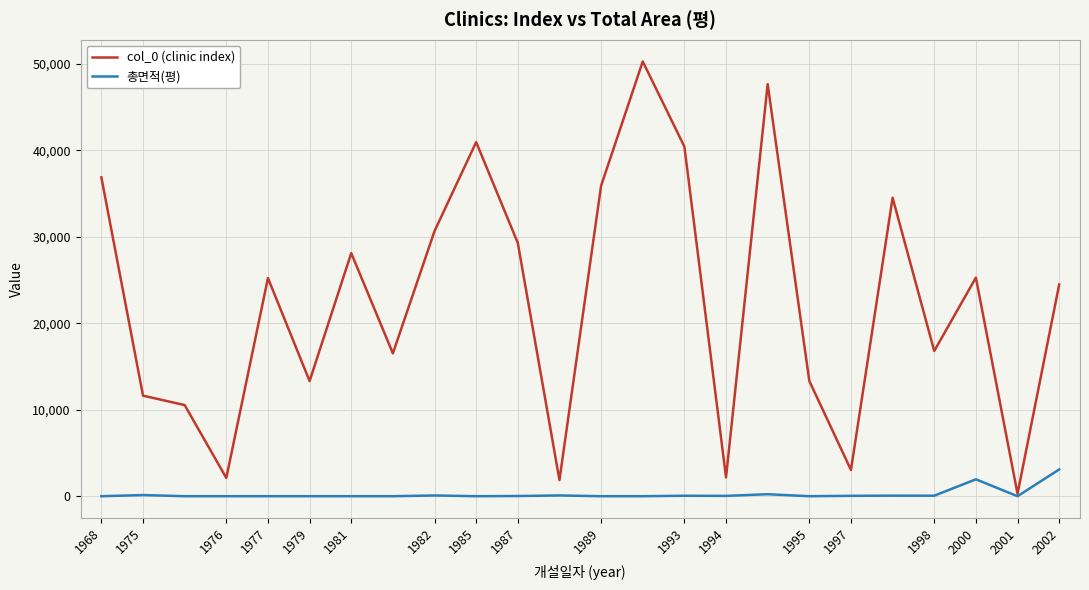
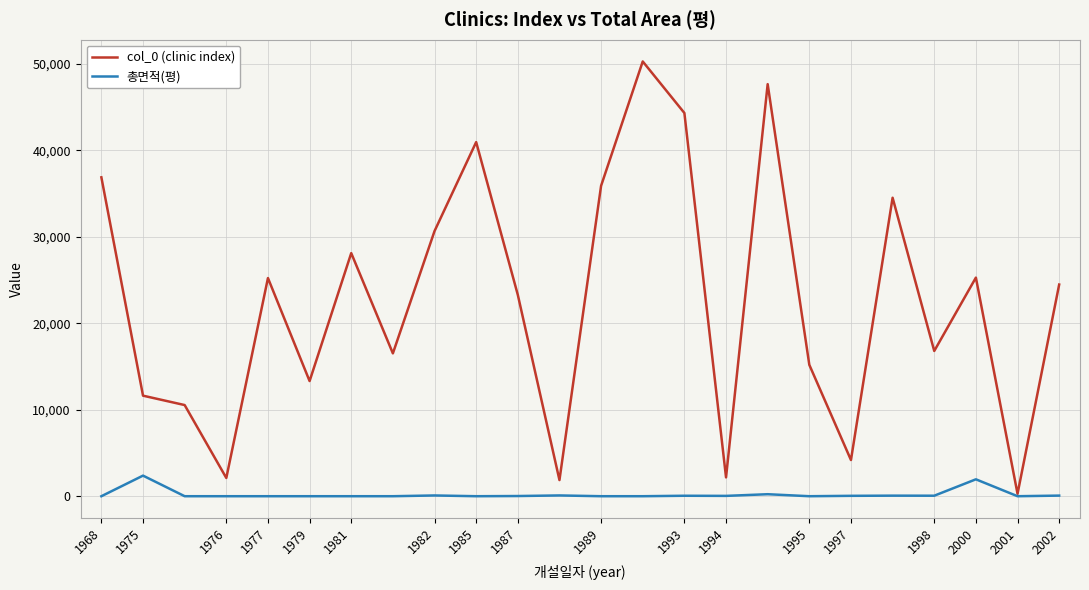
총면적(평), 1975: 0 -> 2,000
col_0 (clinic index), 1987: 29,000 -> 23,000
col_0 (clinic index), 1993: 40,000 -> 44,000
col_0 (clinic index), 1995: 13,000 -> 15,000
col_0 (clinic index), 1997: 3,000 -> 4,000
총면적(평), 2002: 3,000 -> 0
